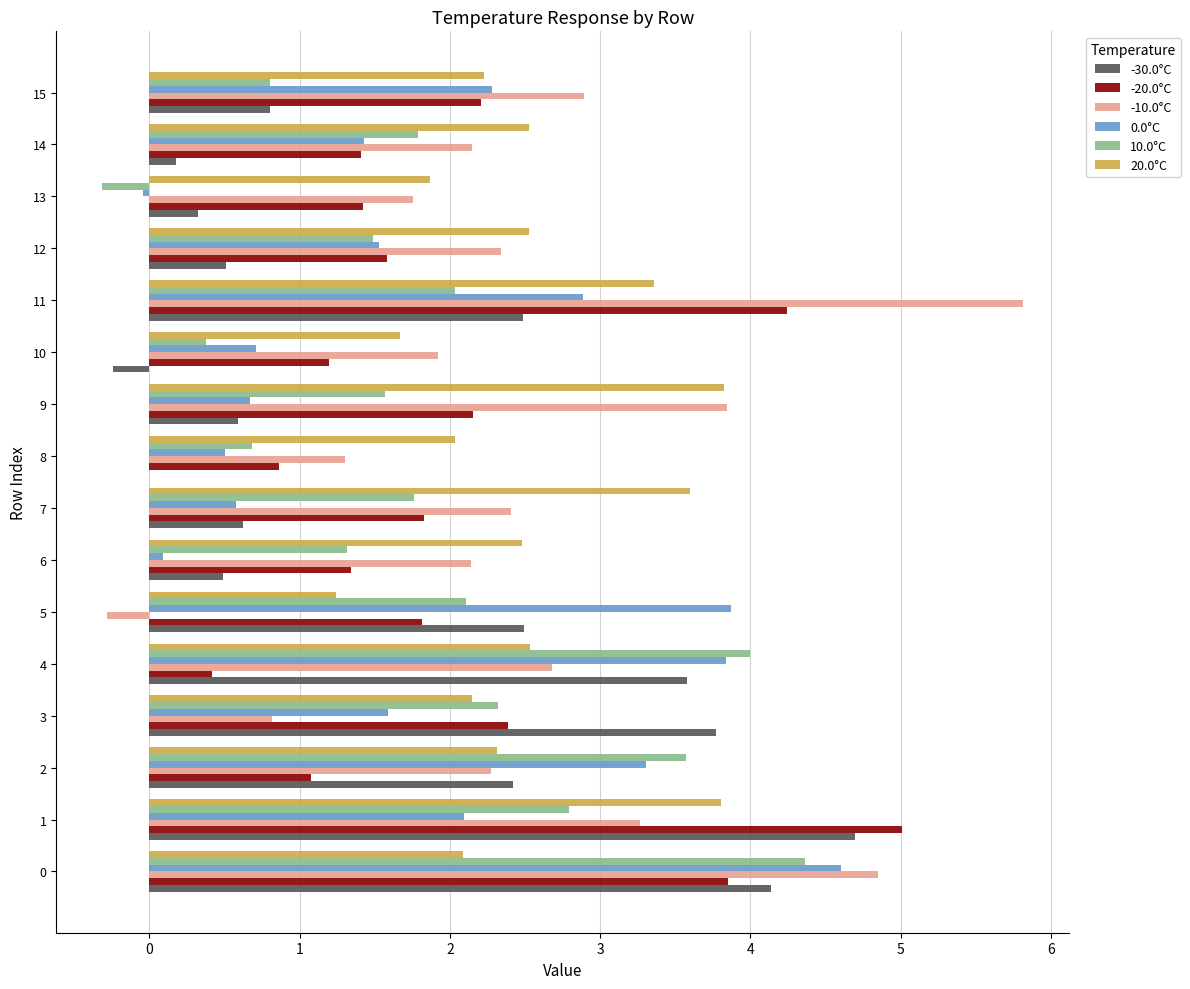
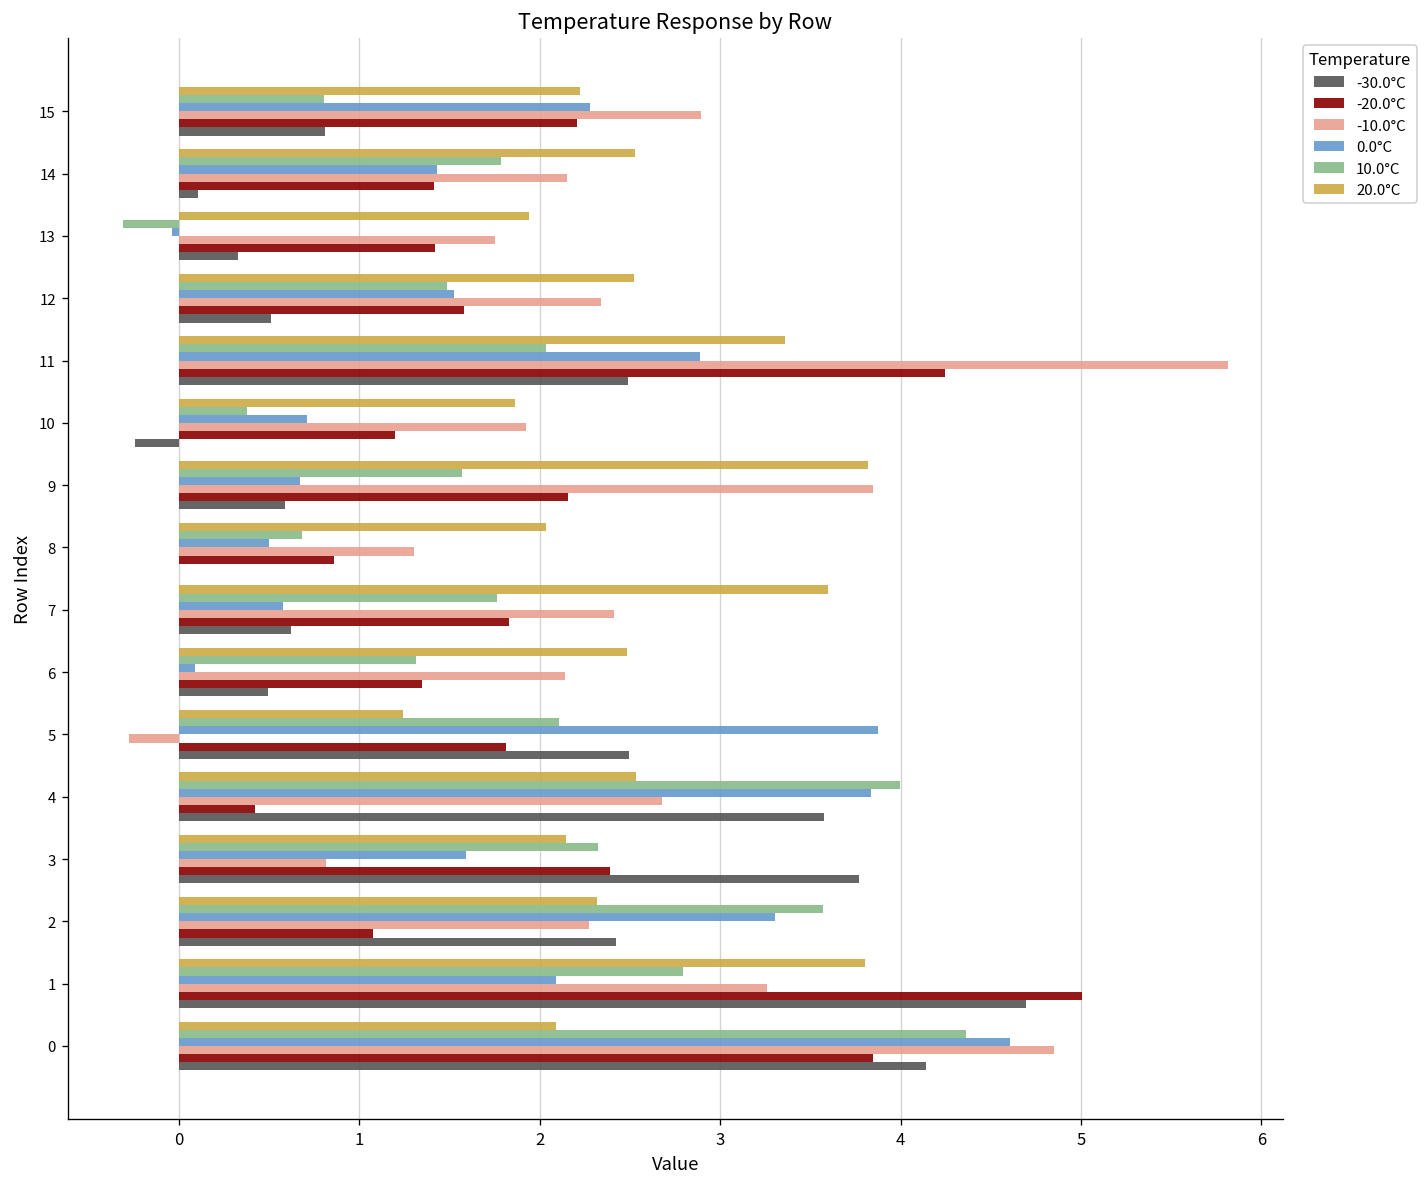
-30.0°C, 14: 0.18 -> 0.10
20.0°C, 13: 1.87 -> 1.94
20.0°C, 10: 1.67 -> 1.86
